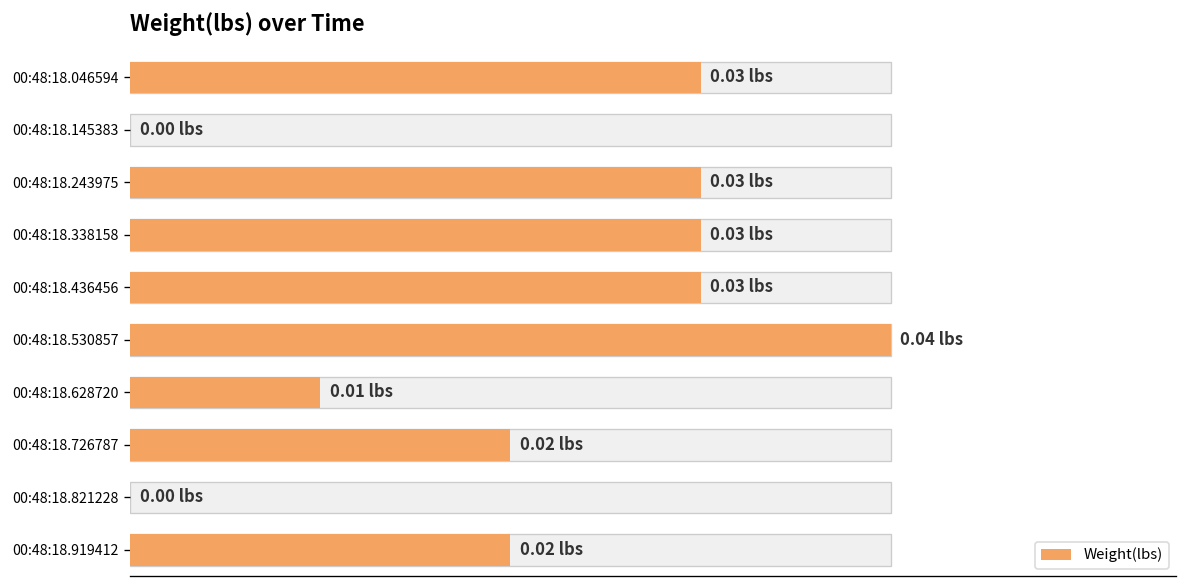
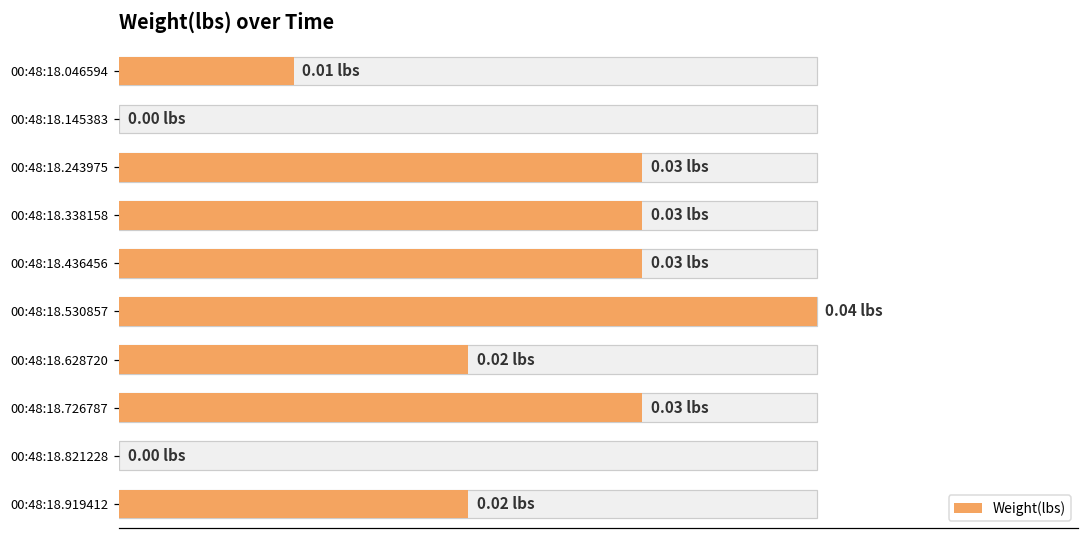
Weight(lbs), 00:48:18.046594: 0.03 -> 0.01
Weight(lbs), 00:48:18.628720: 0.01 -> 0.02
Weight(lbs), 00:48:18.726787: 0.02 -> 0.03
